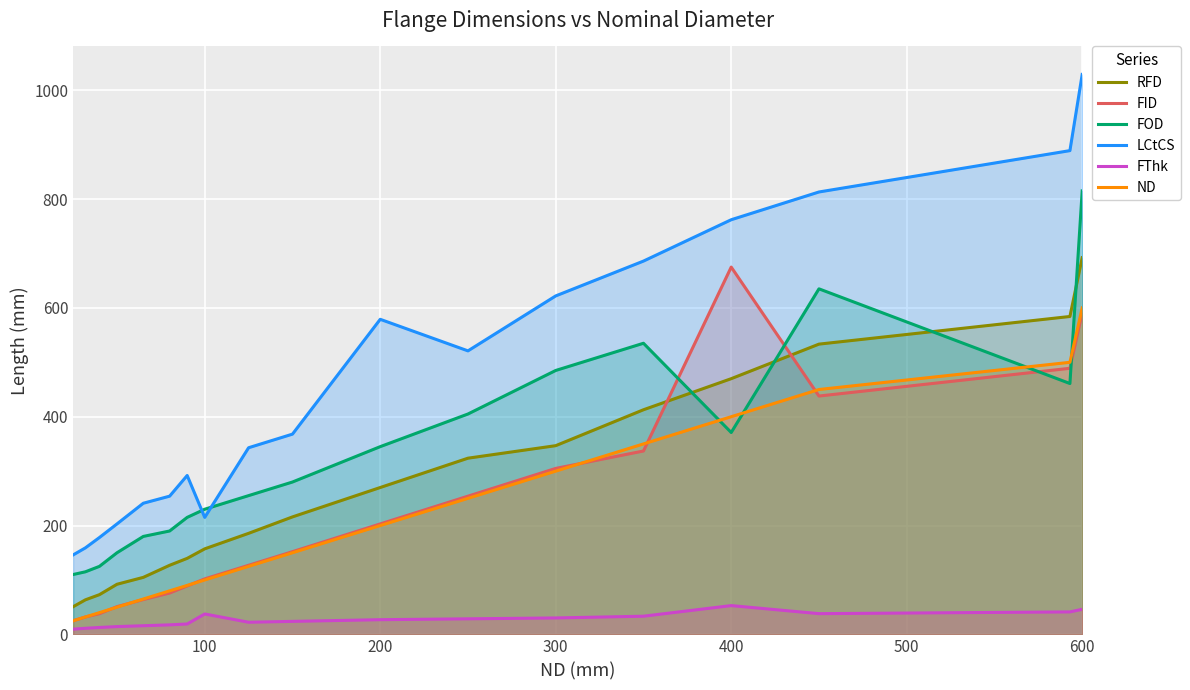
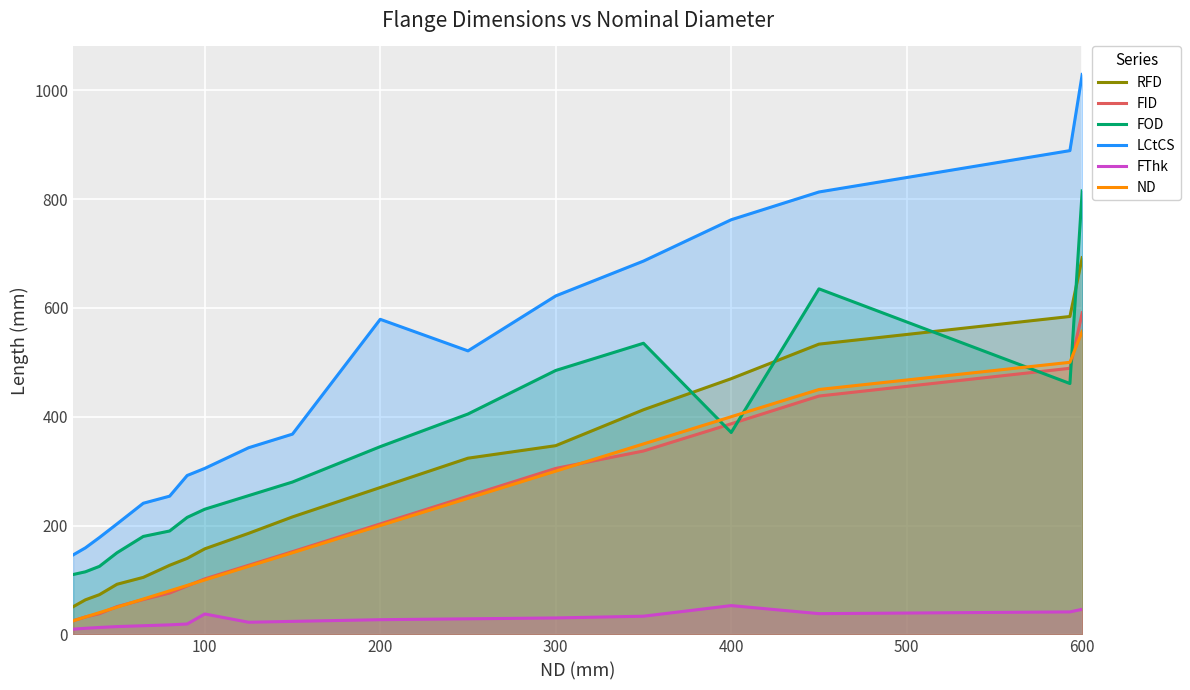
LCtCS, 100: 220 -> 310
FID, 400: 680 -> 390
ND, 600: 600 -> 560
